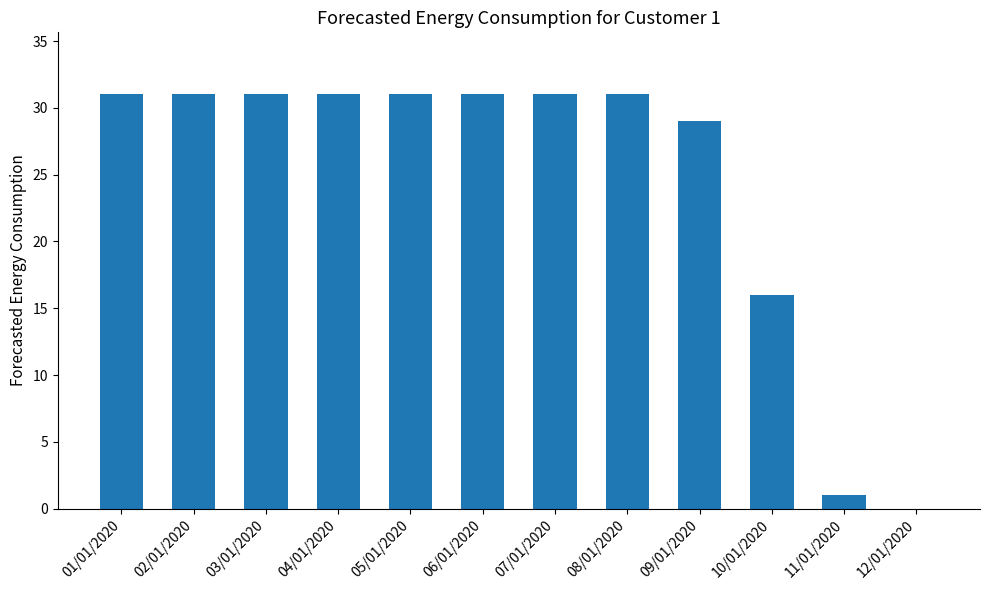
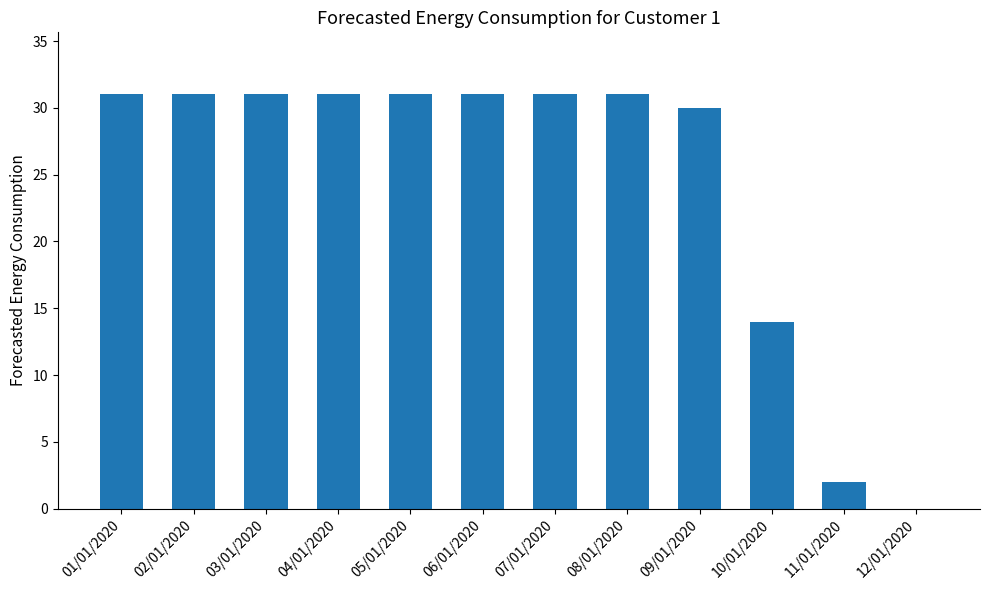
09/01/2020: 29 -> 30
10/01/2020: 16 -> 14
11/01/2020: 1 -> 2
